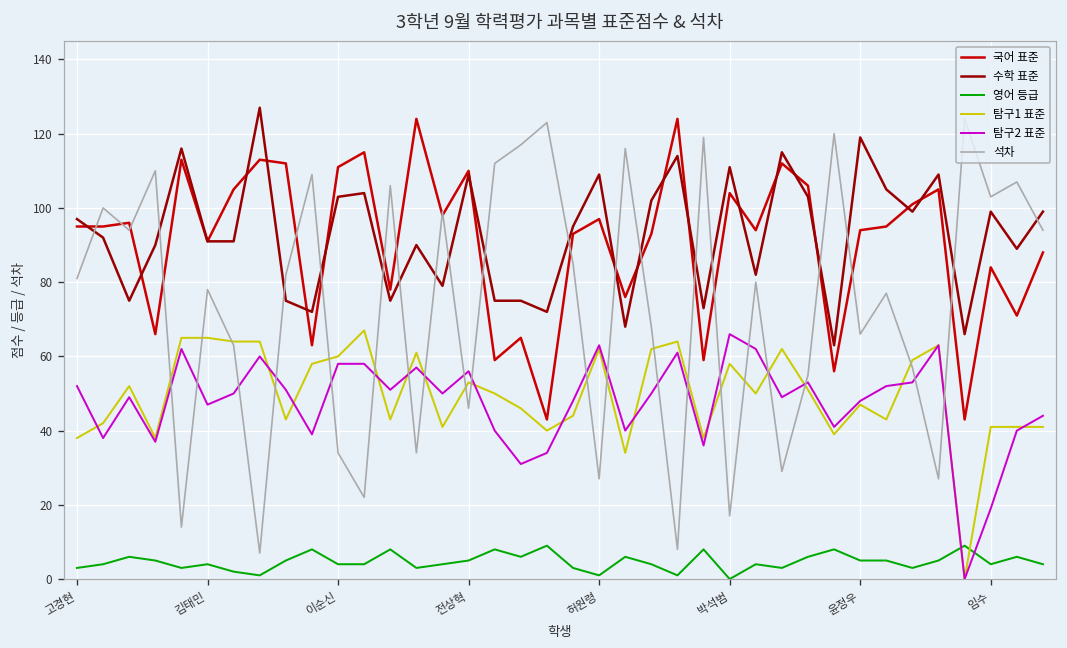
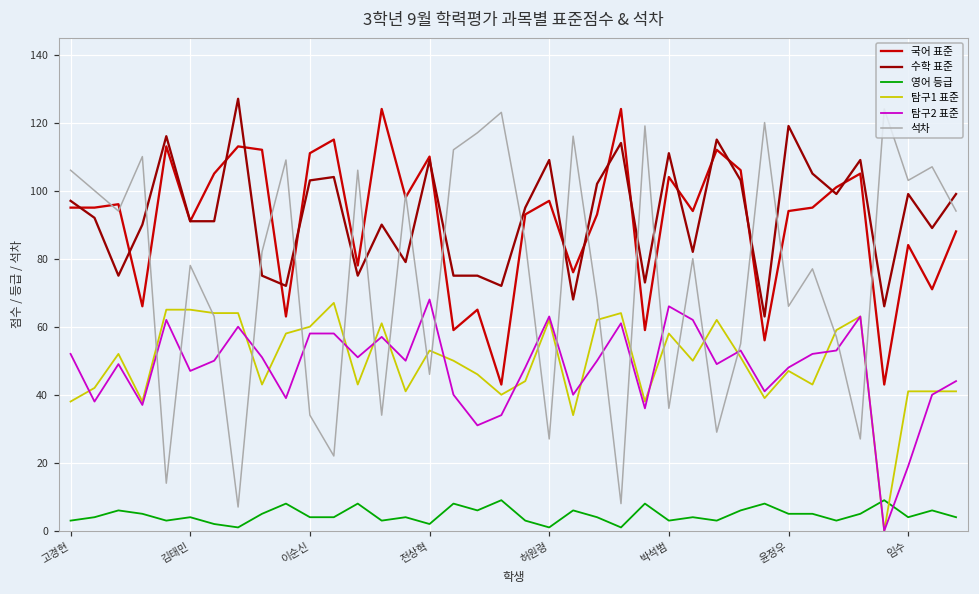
석차, 고경현: 81 -> 106
영어 등급, 전상혁: 5 -> 2
탐구2 표준, 전상혁: 56 -> 68
영어 등급, 박석범: 0 -> 3
석차, 박석범: 17 -> 36
